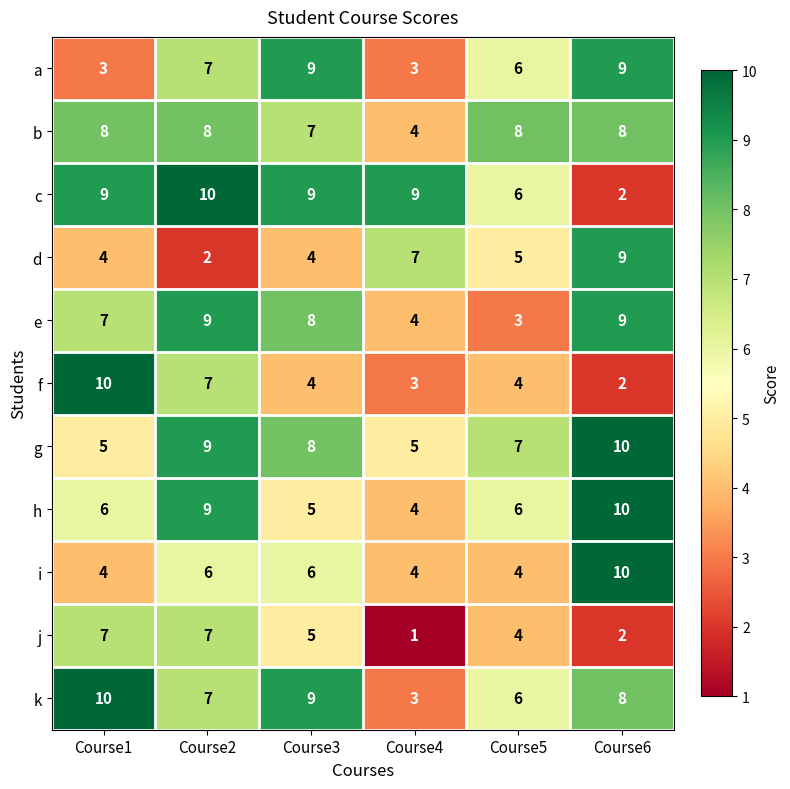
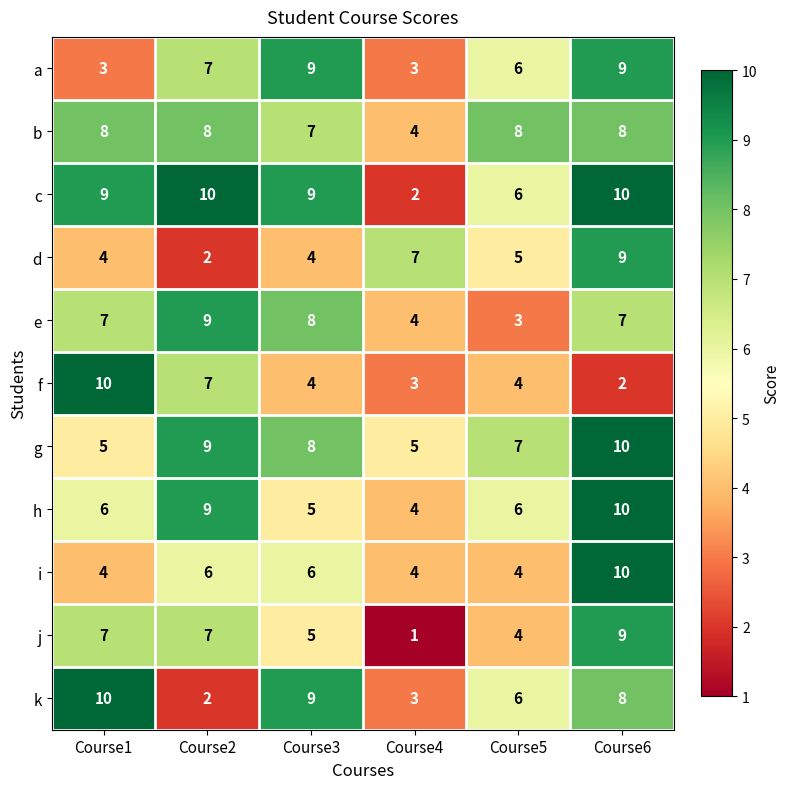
c, Course4: 9 -> 2
c, Course6: 2 -> 10
e, Course6: 9 -> 7
j, Course6: 2 -> 9
k, Course2: 7 -> 2
